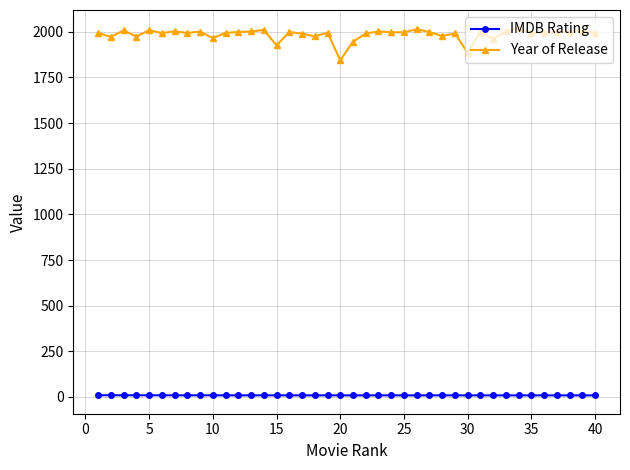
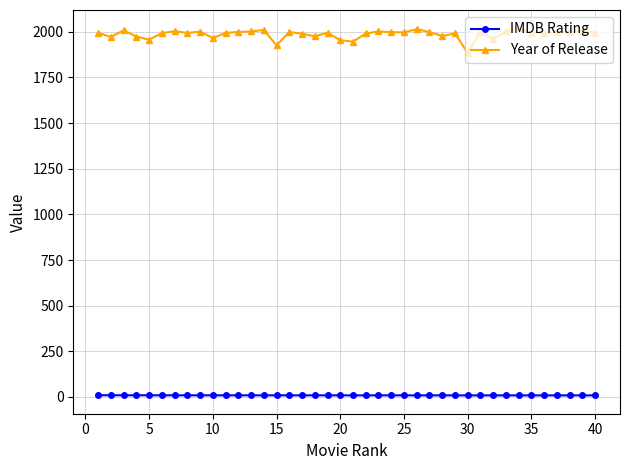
Year of Release, 5: 2010 -> 1960
Year of Release, 20: 1840 -> 1950
